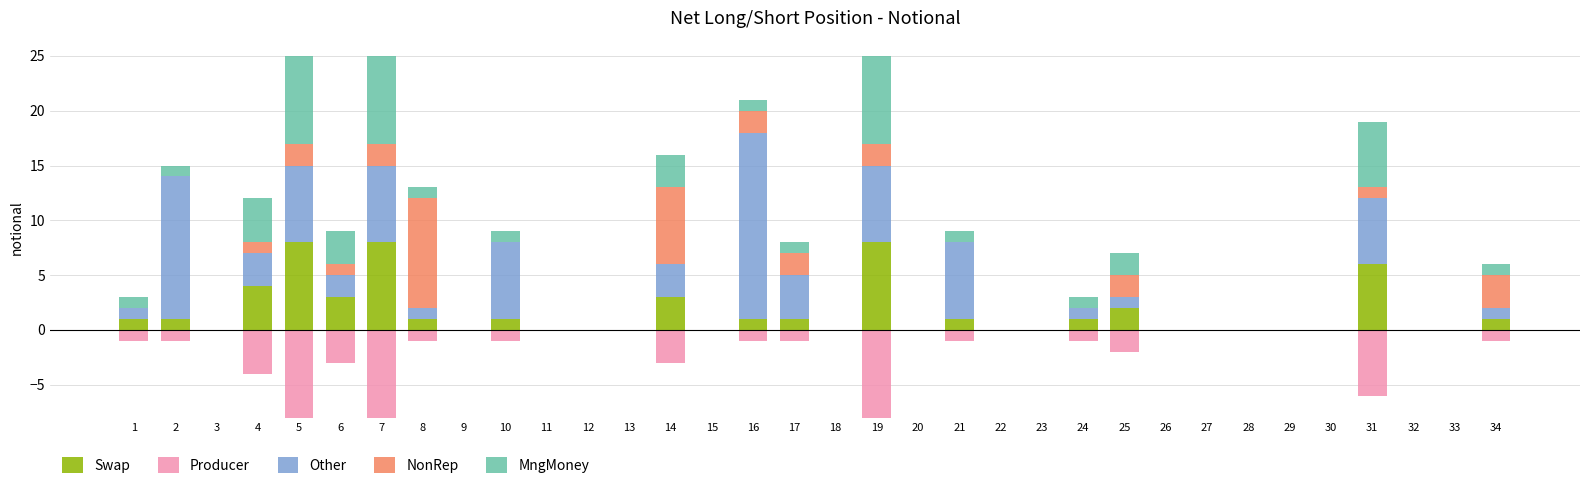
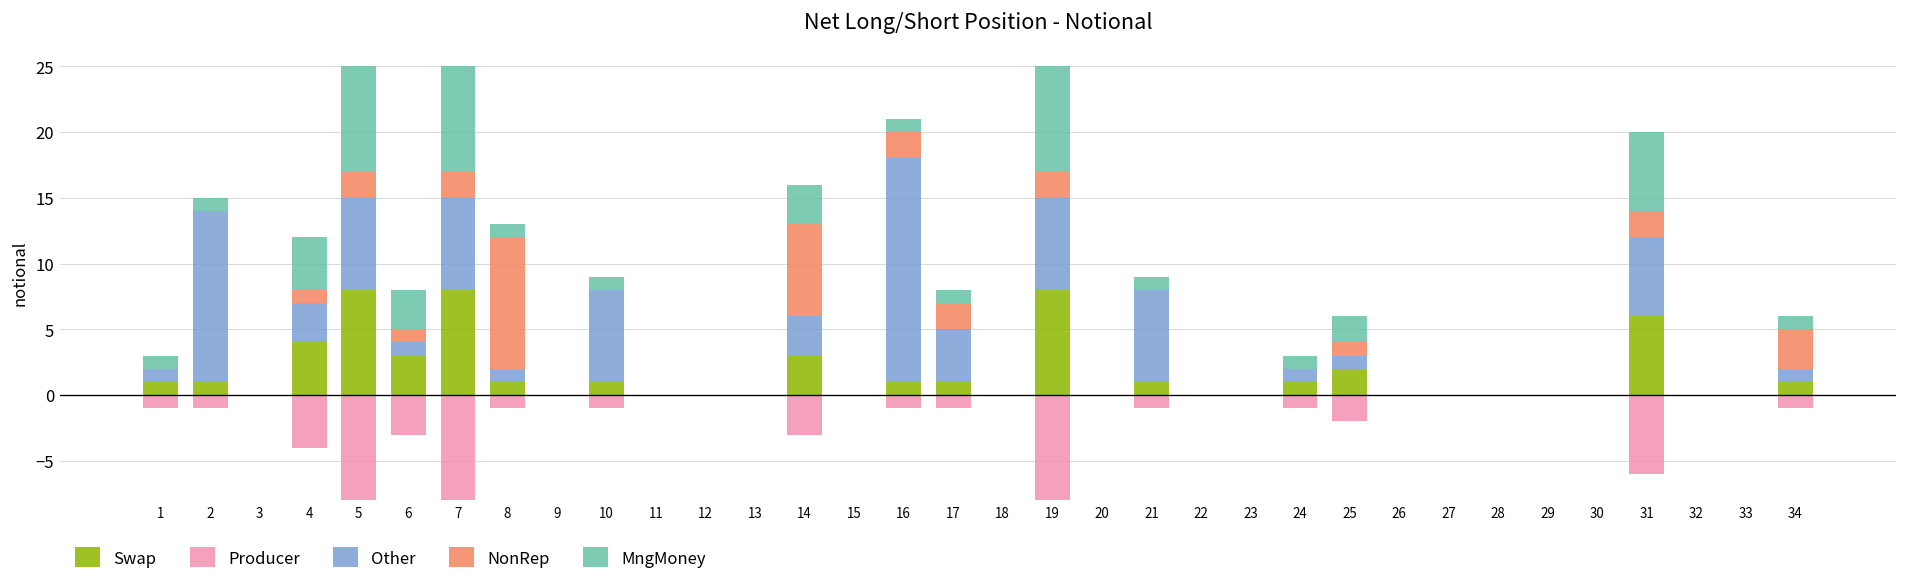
Other, 6: 2 -> 1
NonRep, 25: 2 -> 1
NonRep, 31: 1 -> 2
